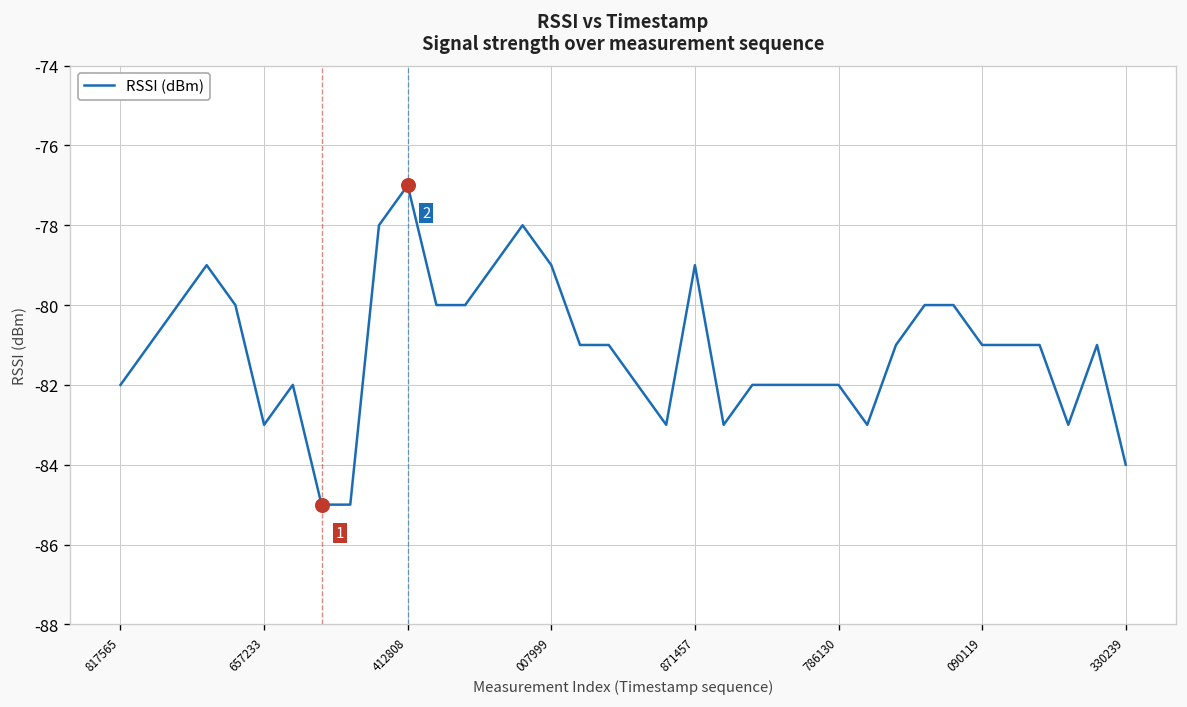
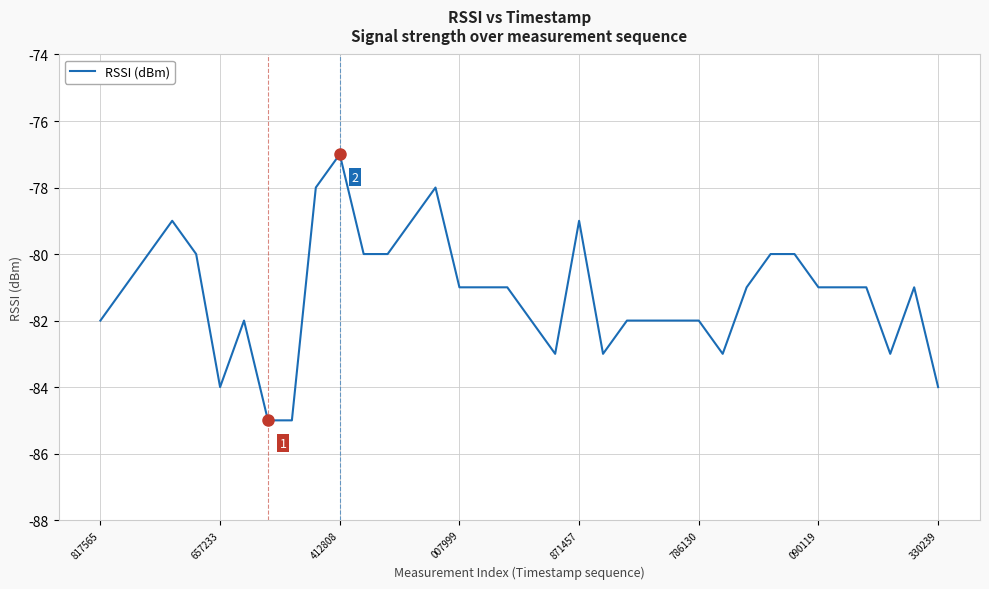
RSSI (dBm), 657233: -83 -> -84
RSSI (dBm), 007999: -79 -> -81
